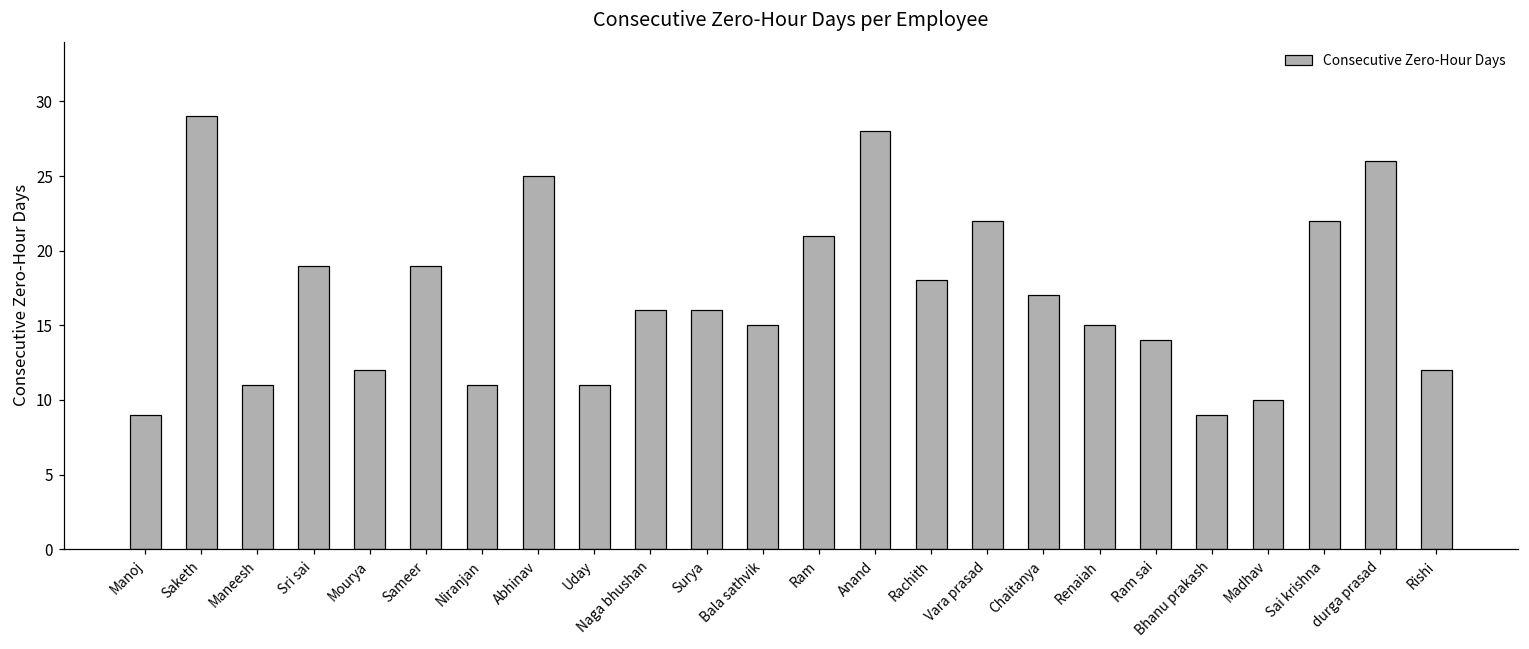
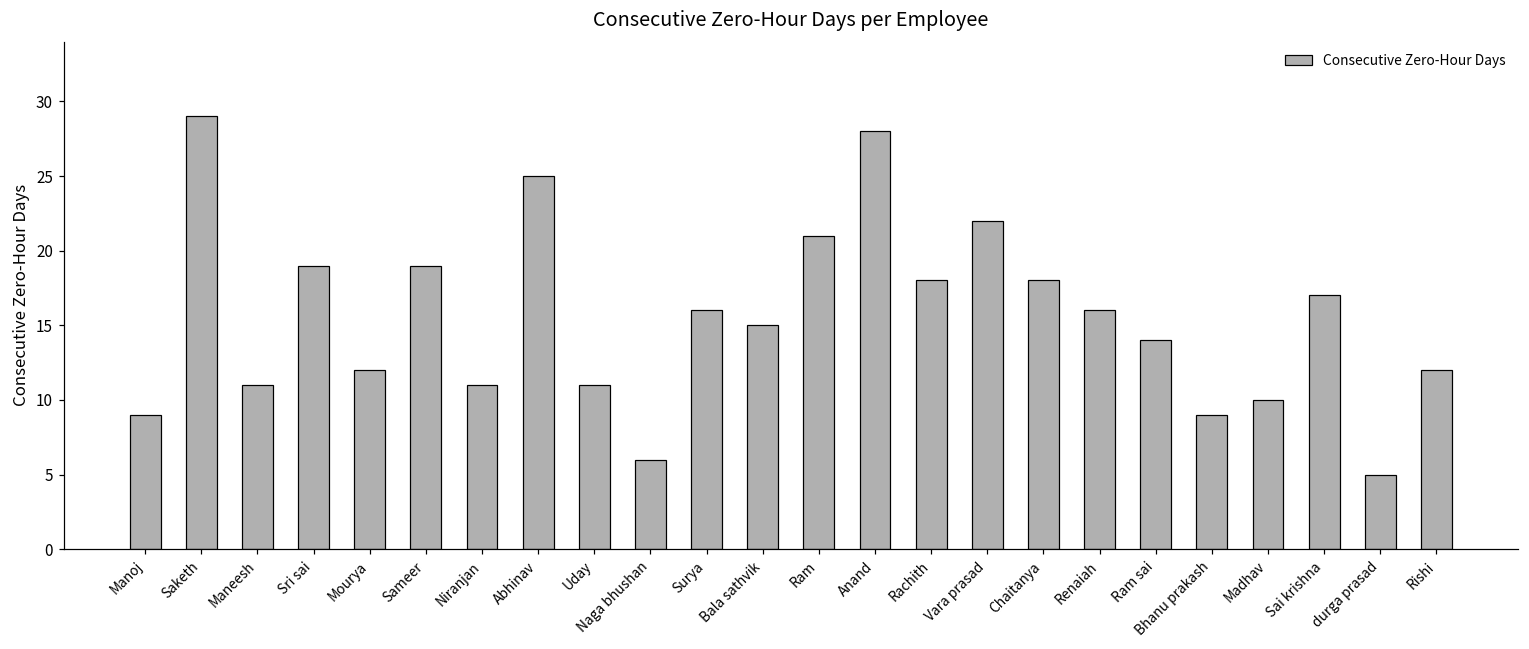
Naga bhushan: 16 -> 6
Chaitanya: 17 -> 18
Renaiah: 15 -> 16
Sai krishna: 22 -> 17
durga prasad: 26 -> 5
